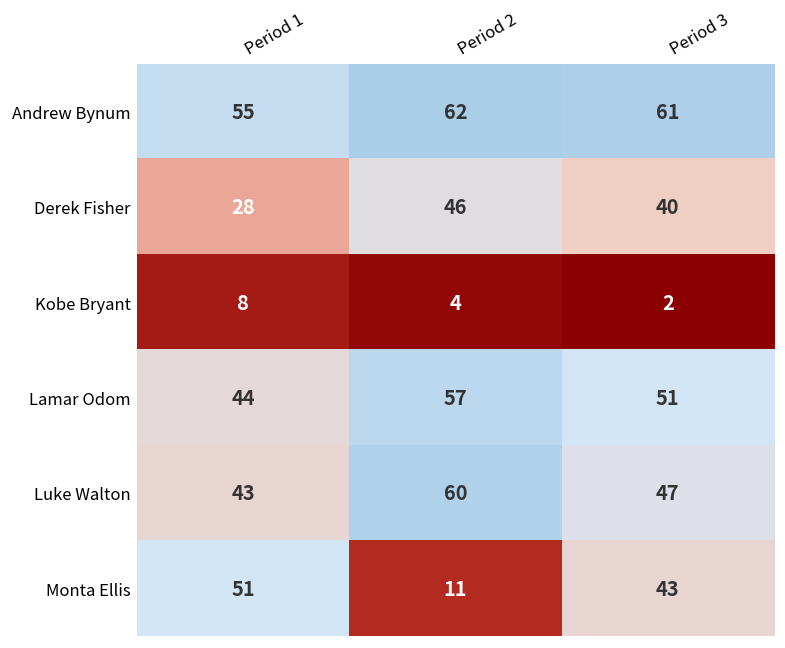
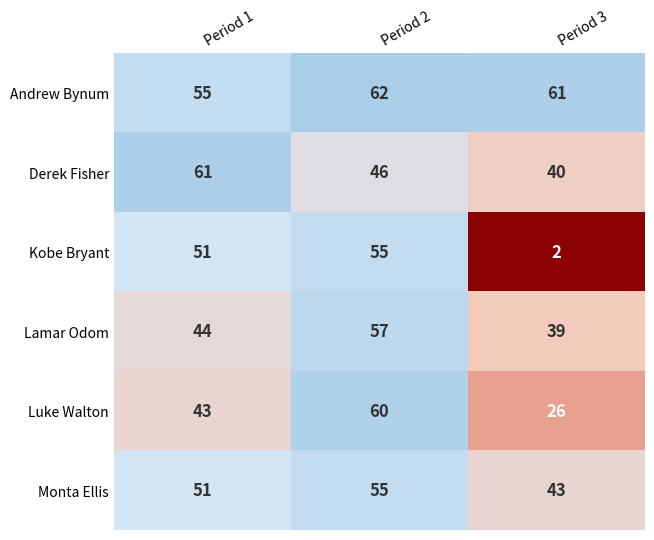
Derek Fisher, Period 1: 28 -> 61
Kobe Bryant, Period 1: 8 -> 51
Kobe Bryant, Period 2: 4 -> 55
Lamar Odom, Period 3: 51 -> 39
Luke Walton, Period 3: 47 -> 26
Monta Ellis, Period 2: 11 -> 55
